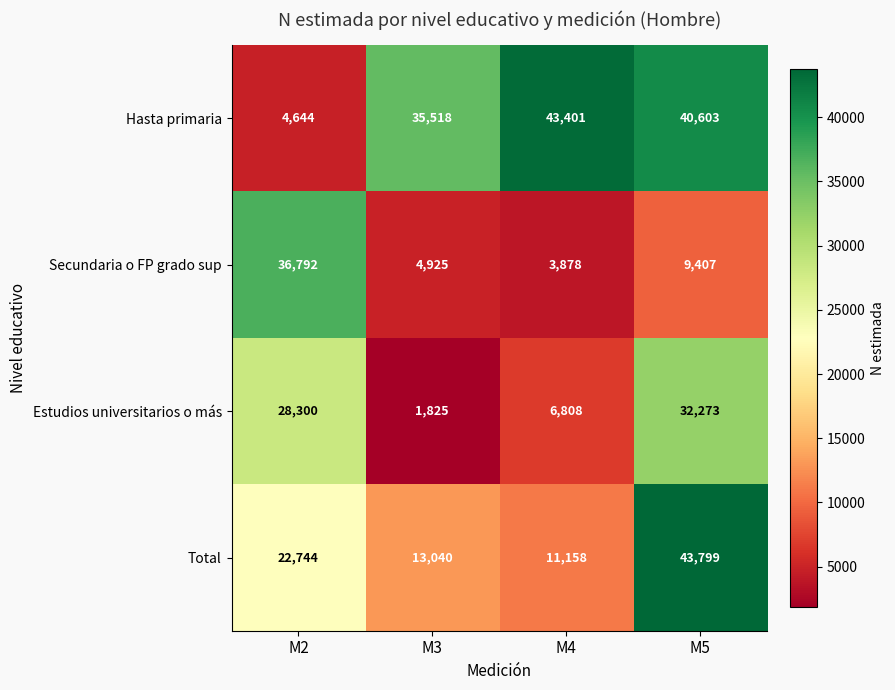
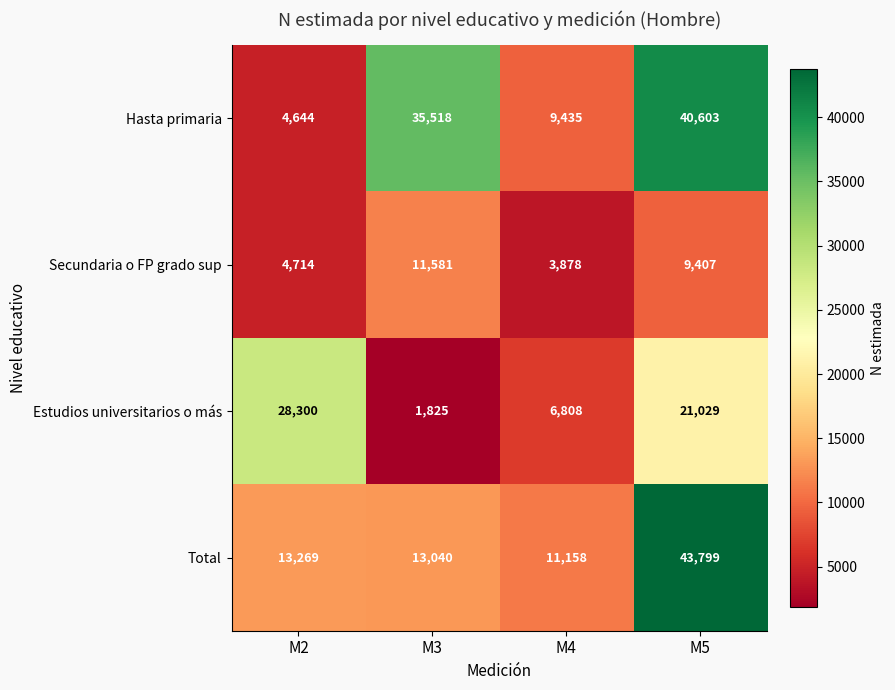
Hasta primaria, M4: 43,401 -> 9,435
Secundaria o FP grado sup, M2: 36,792 -> 4,714
Secundaria o FP grado sup, M3: 4,925 -> 11,581
Estudios universitarios o más, M5: 32,273 -> 21,029
Total, M2: 22,744 -> 13,269
